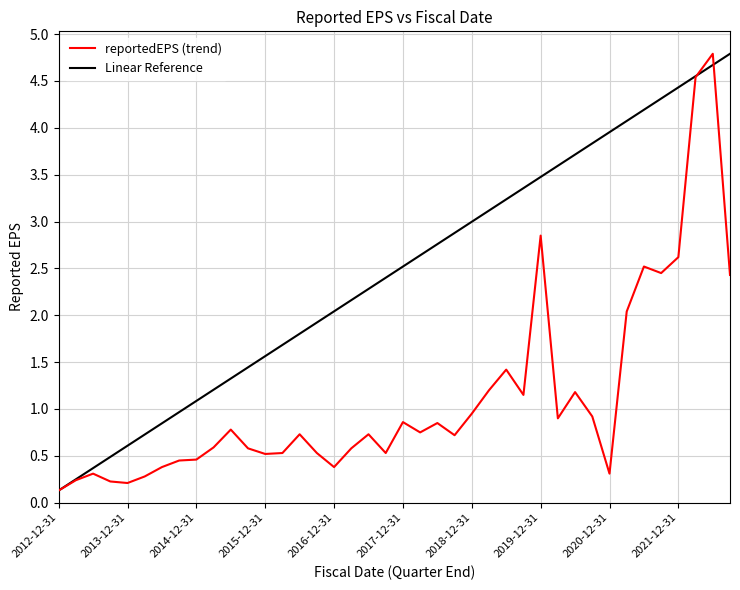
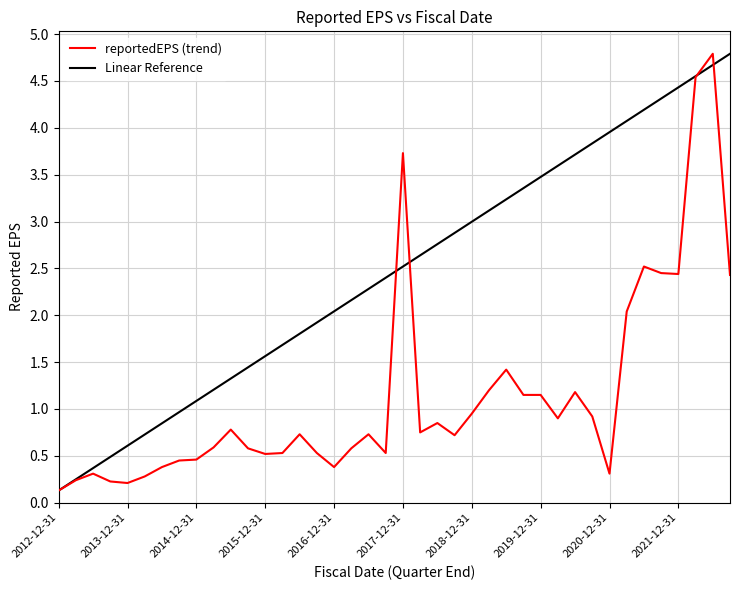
reportedEPS (trend), 2017-12-31: 0.9 -> 3.7
reportedEPS (trend), 2019-12-31: 2.9 -> 1.2
reportedEPS (trend), 2021-12-31: 2.6 -> 2.4
